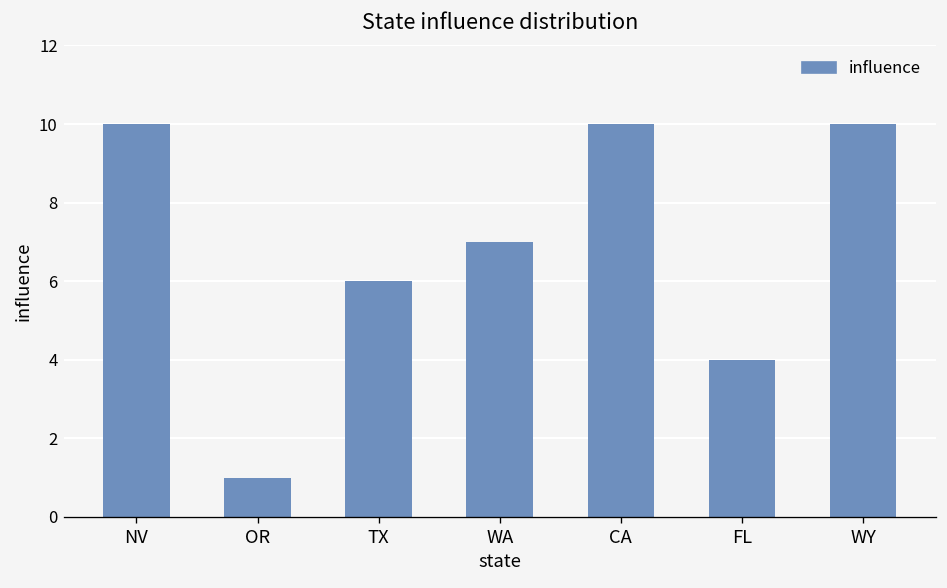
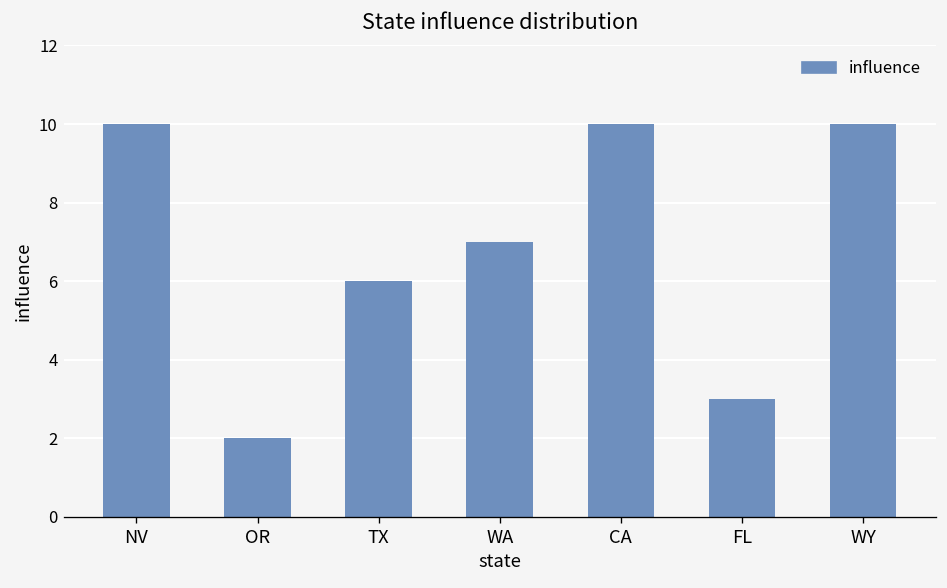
OR: 1 -> 2
FL: 4 -> 3
